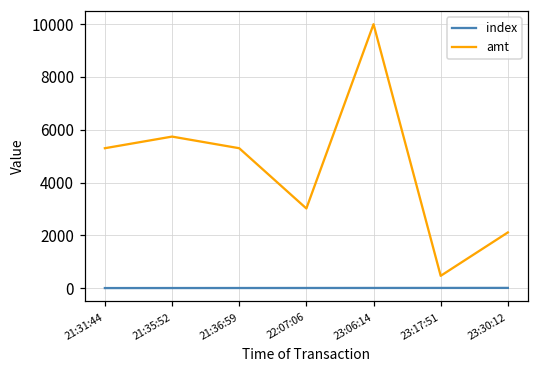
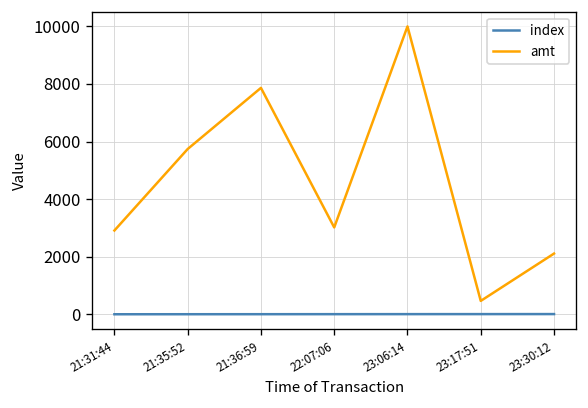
amt, 21:31:44: 5300 -> 2900
amt, 21:36:59: 5300 -> 7900
